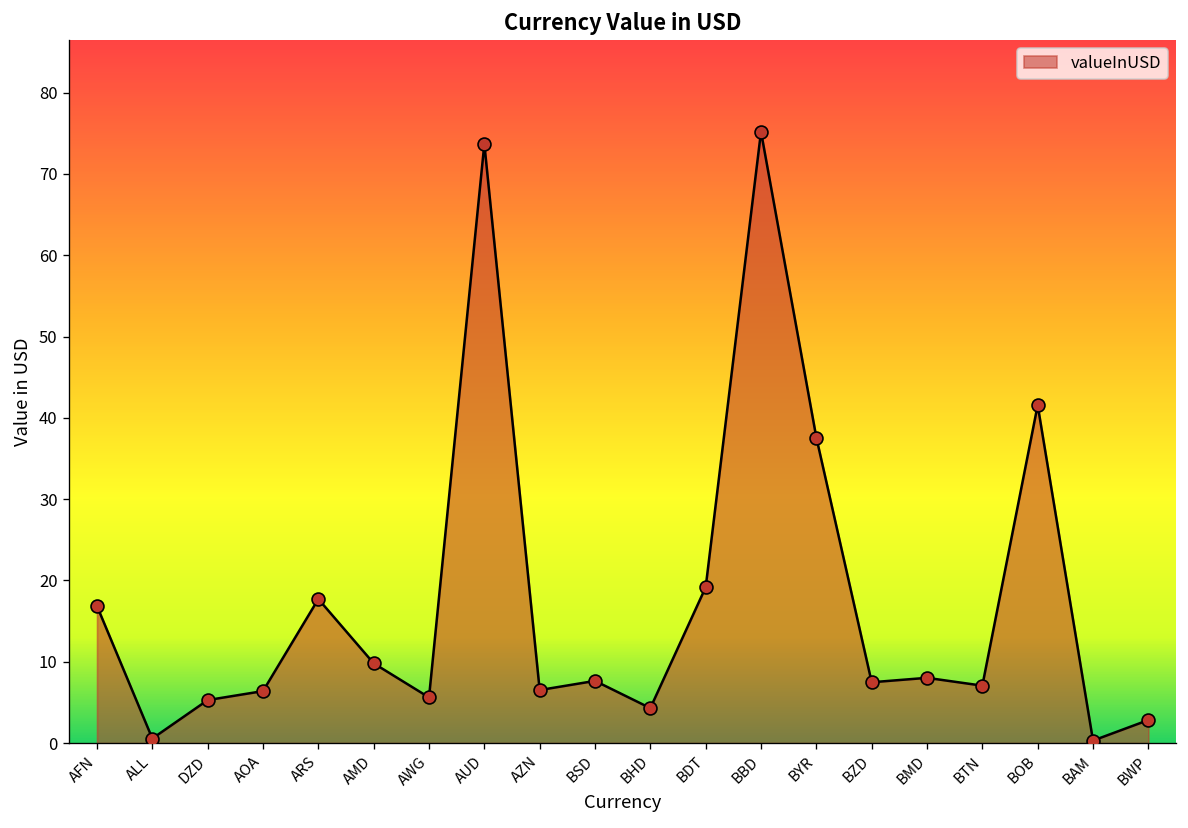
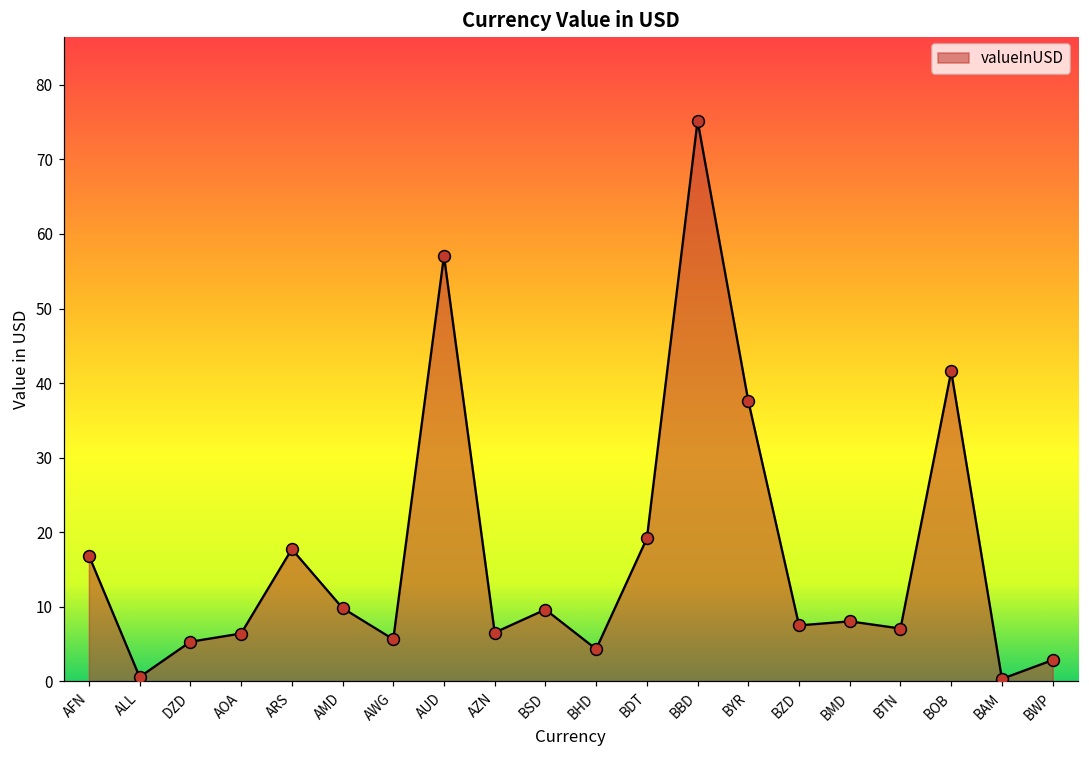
AUD: 74 -> 57
BSD: 8 -> 10
